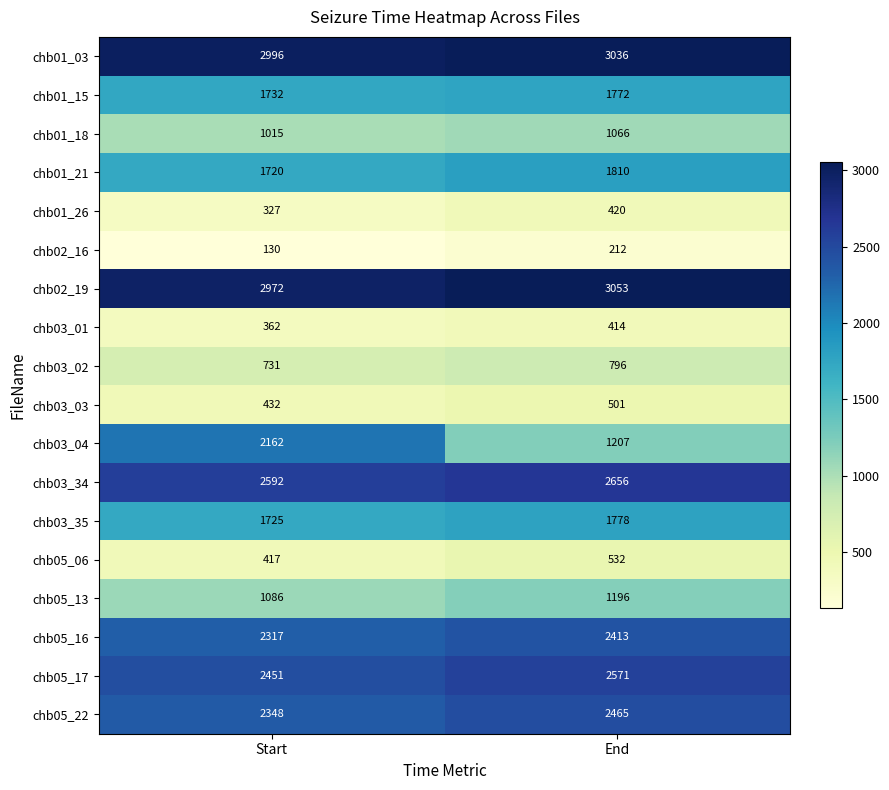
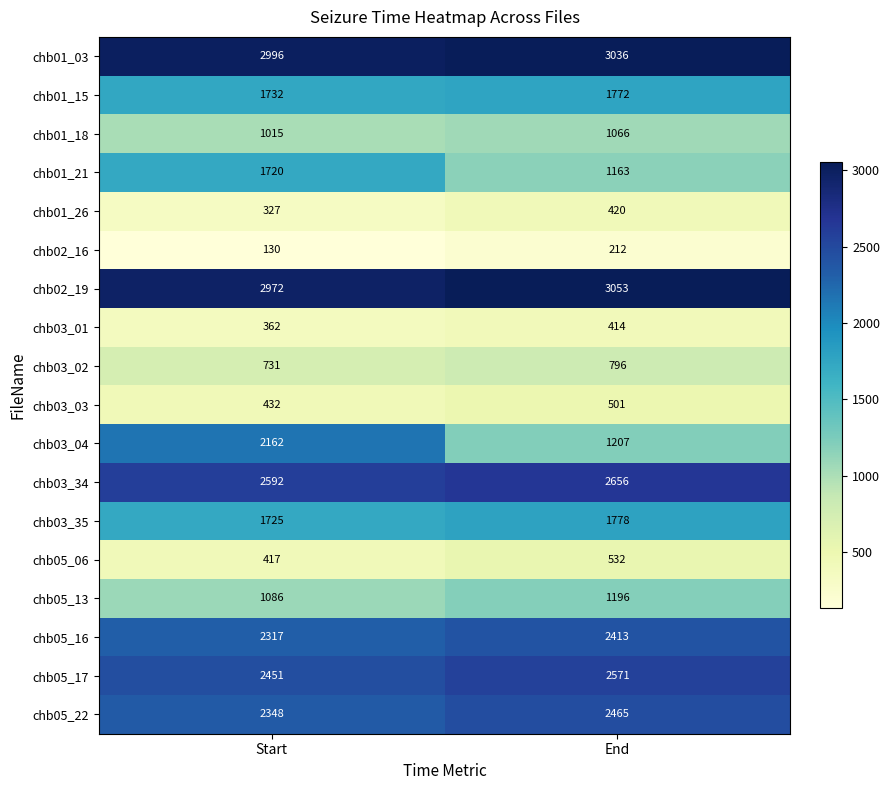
chb01_21, End: 1810 -> 1163
